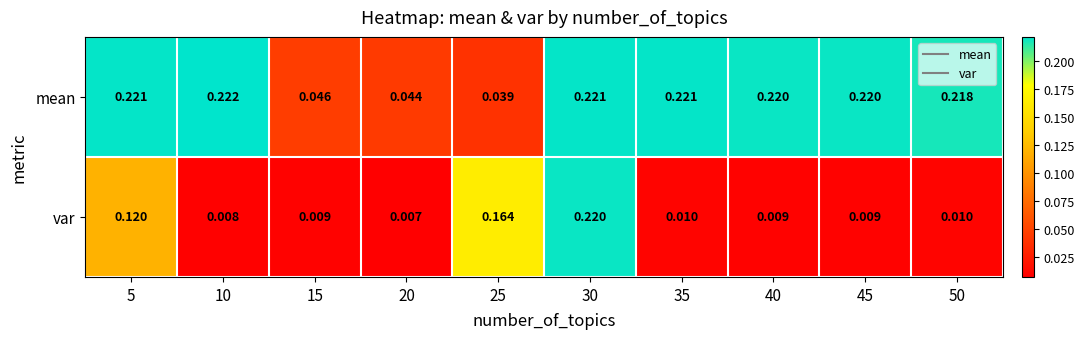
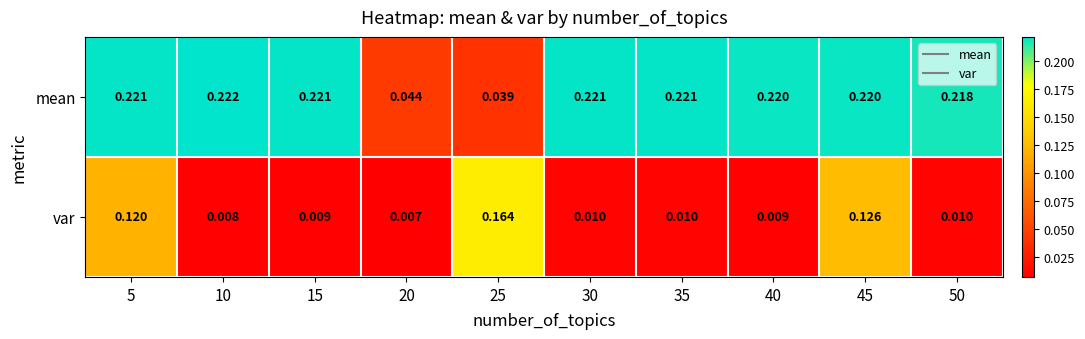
mean, 15: 0.046 -> 0.221
var, 30: 0.220 -> 0.010
var, 45: 0.009 -> 0.126
